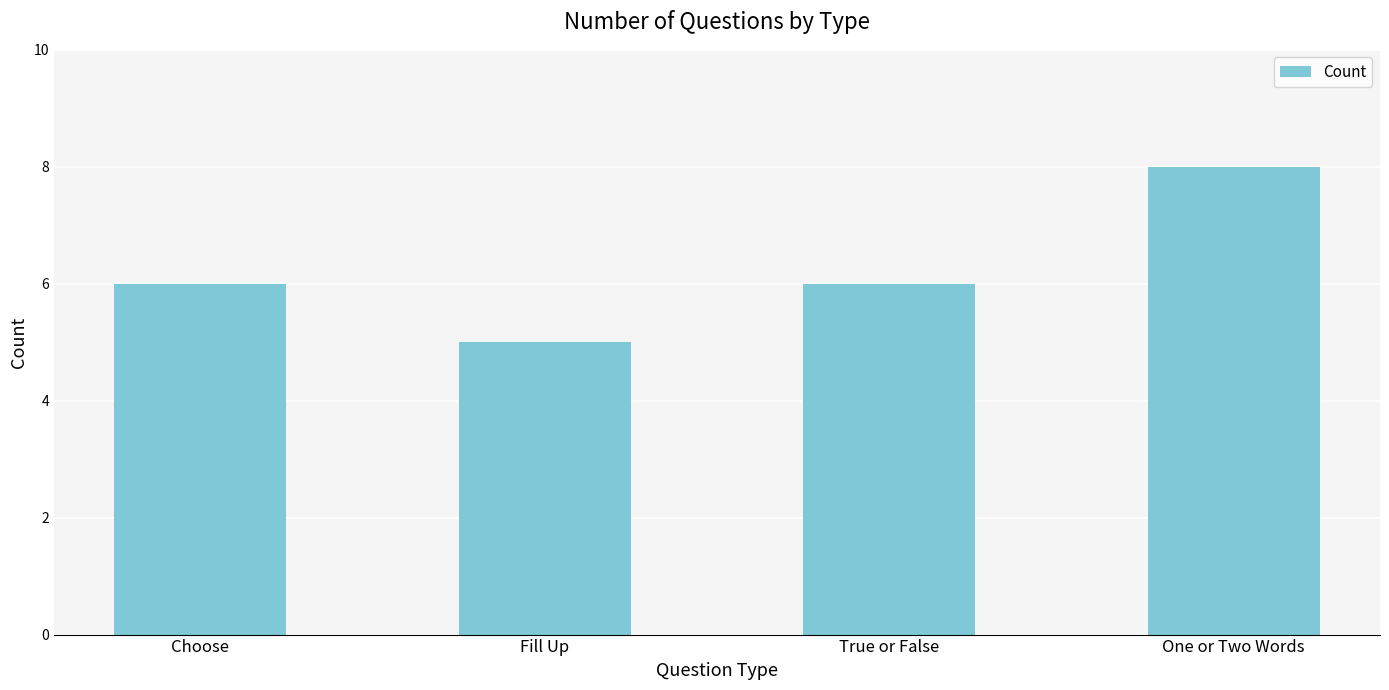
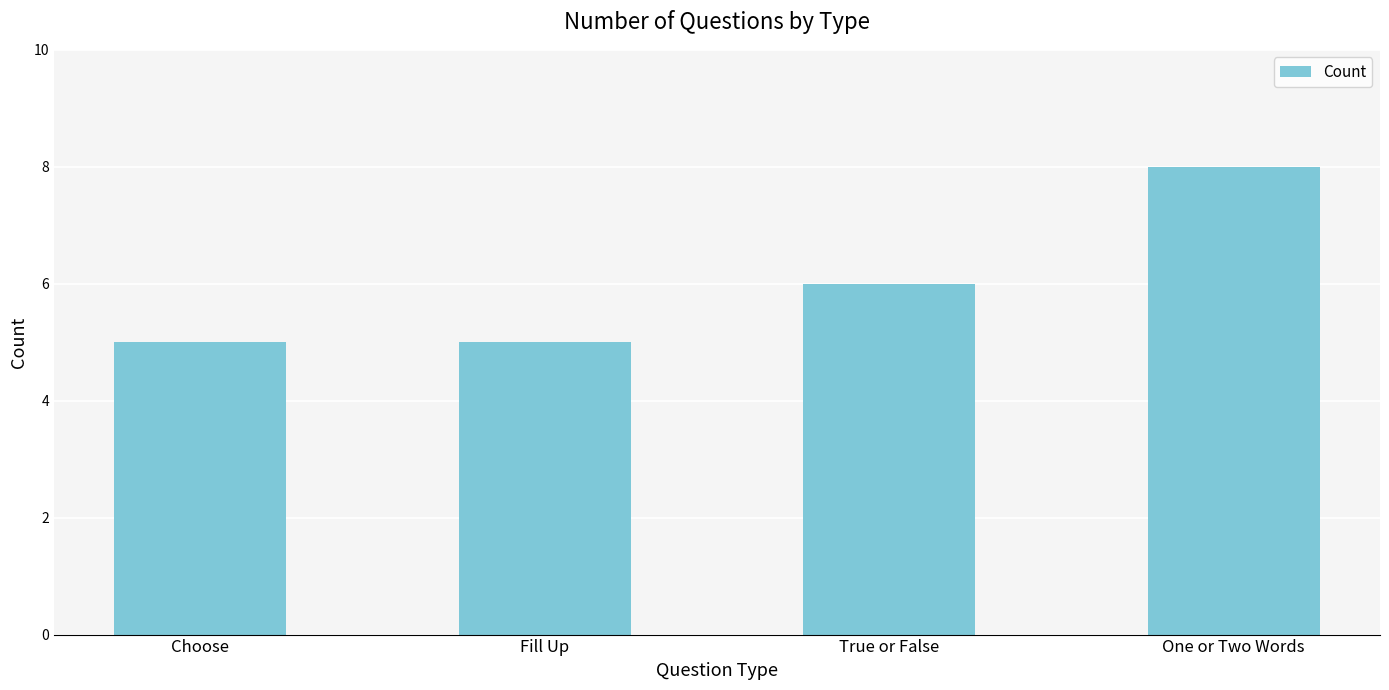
Choose: 6 -> 5
